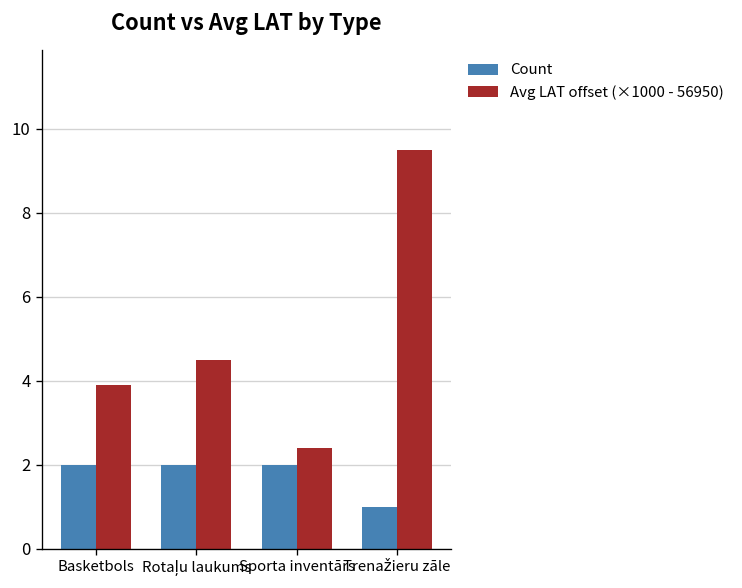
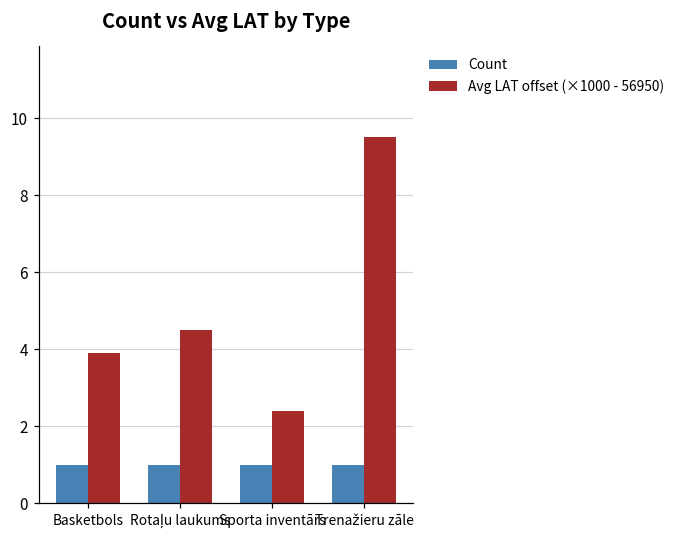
Count, Basketbols: 2 -> 1
Count, Rotaļu laukums: 2 -> 1
Count, Sporta inventārs: 2 -> 1
